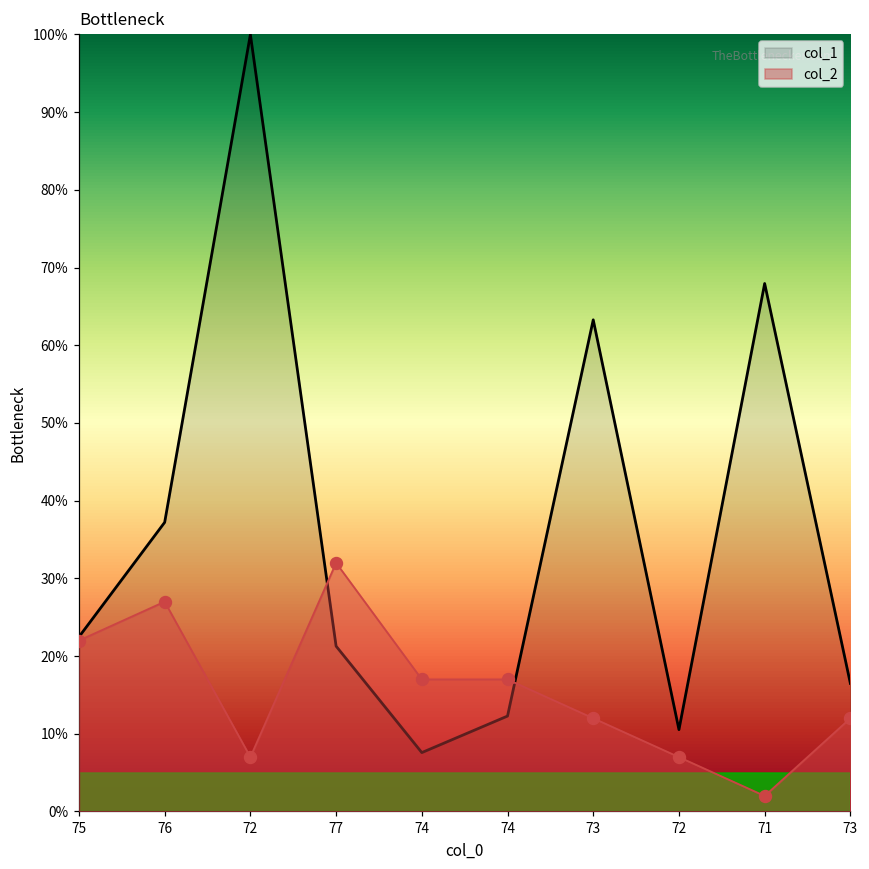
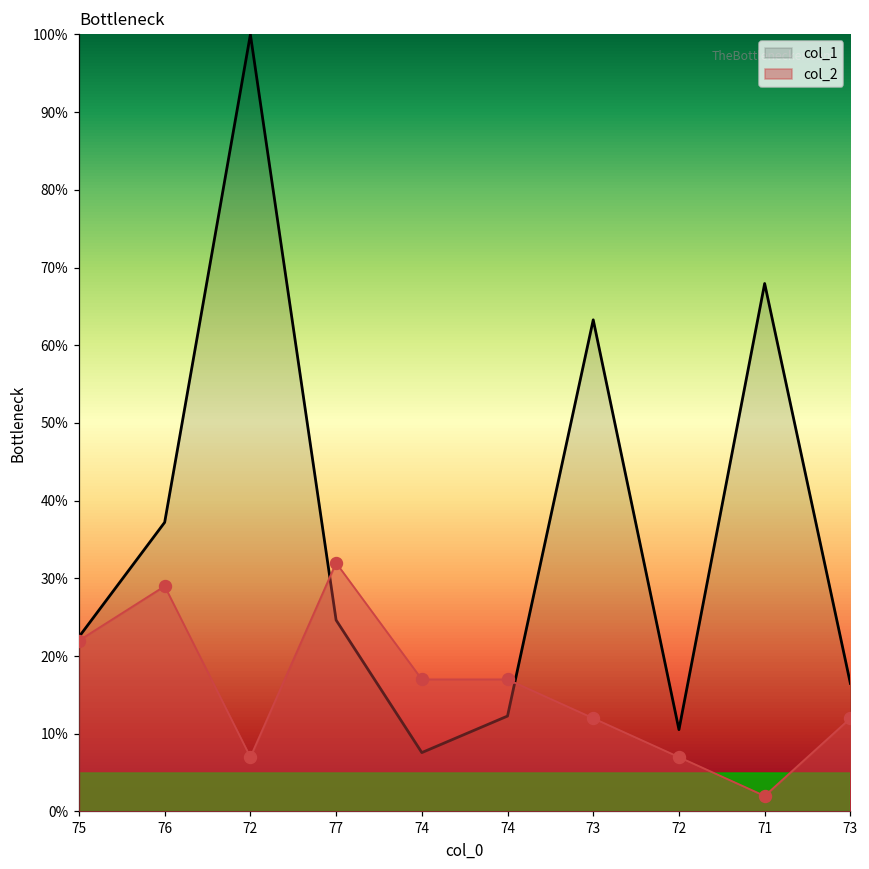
col_2, 76: 27% -> 29%
col_1, 77: 21% -> 25%
